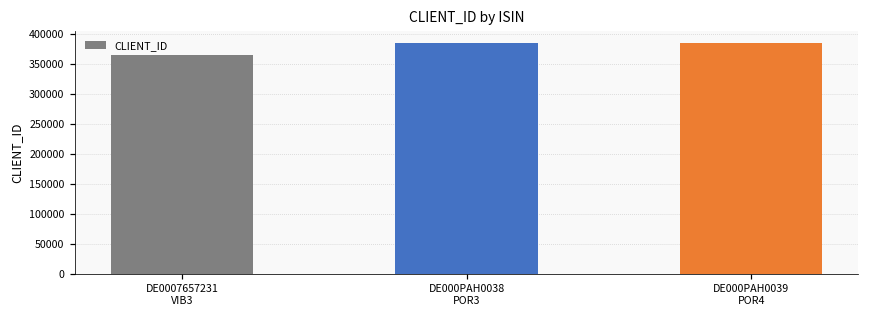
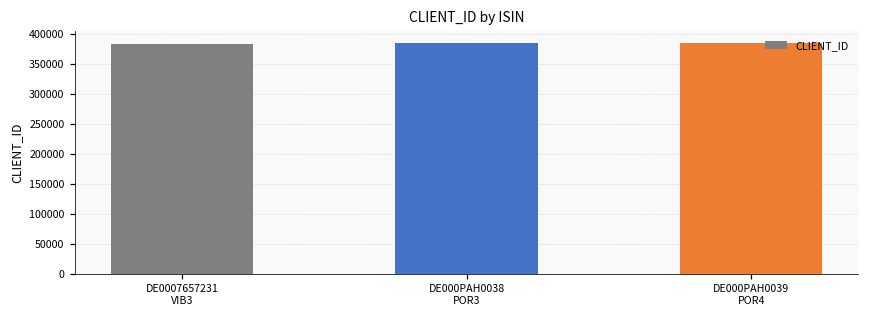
DE0007657231 VIB3: 360000 -> 380000
